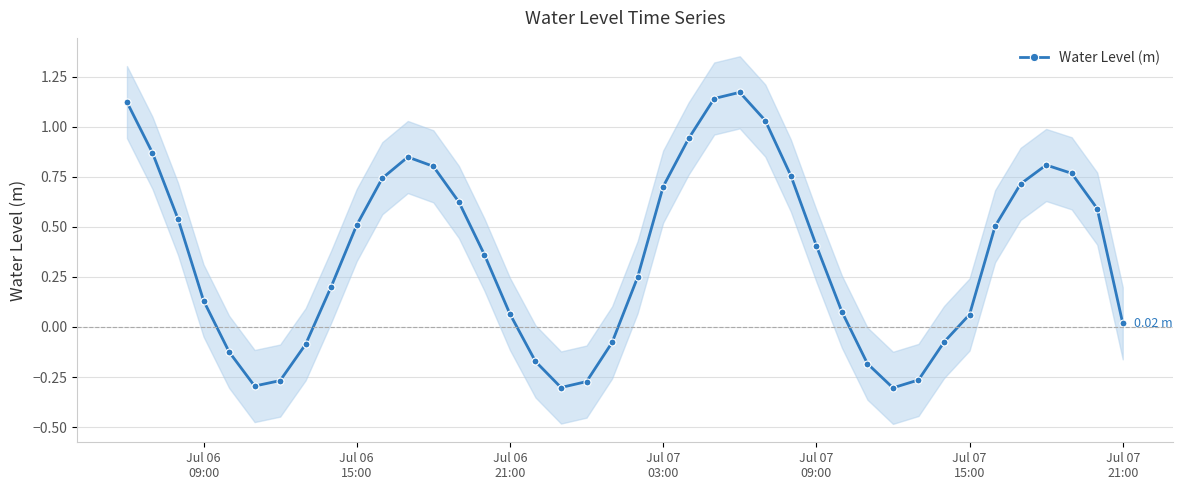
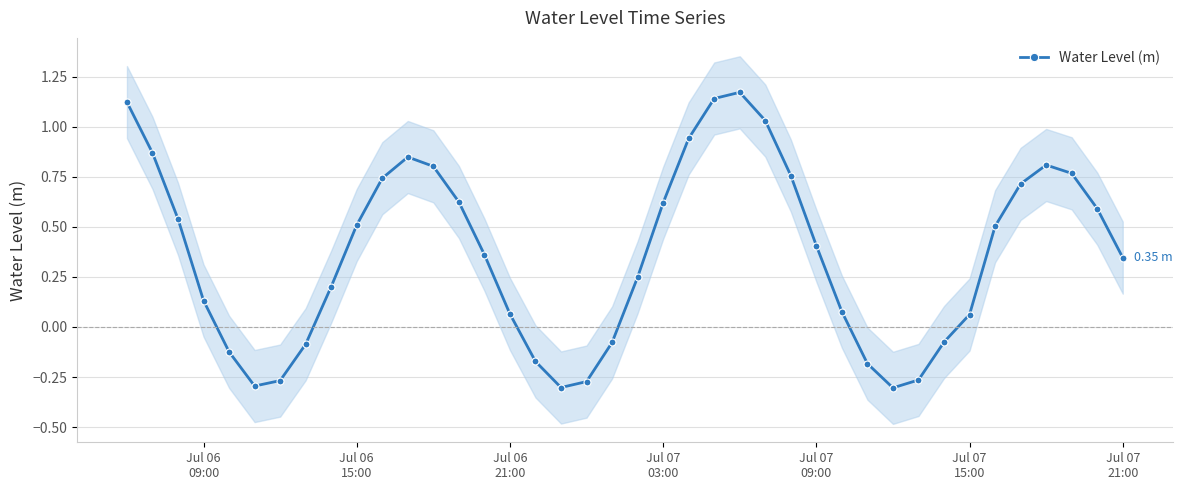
Water Level (m), Jul 07 03:00: 0.70 -> 0.62
Water Level (m), Jul 07 21:00: 0.02 -> 0.35
